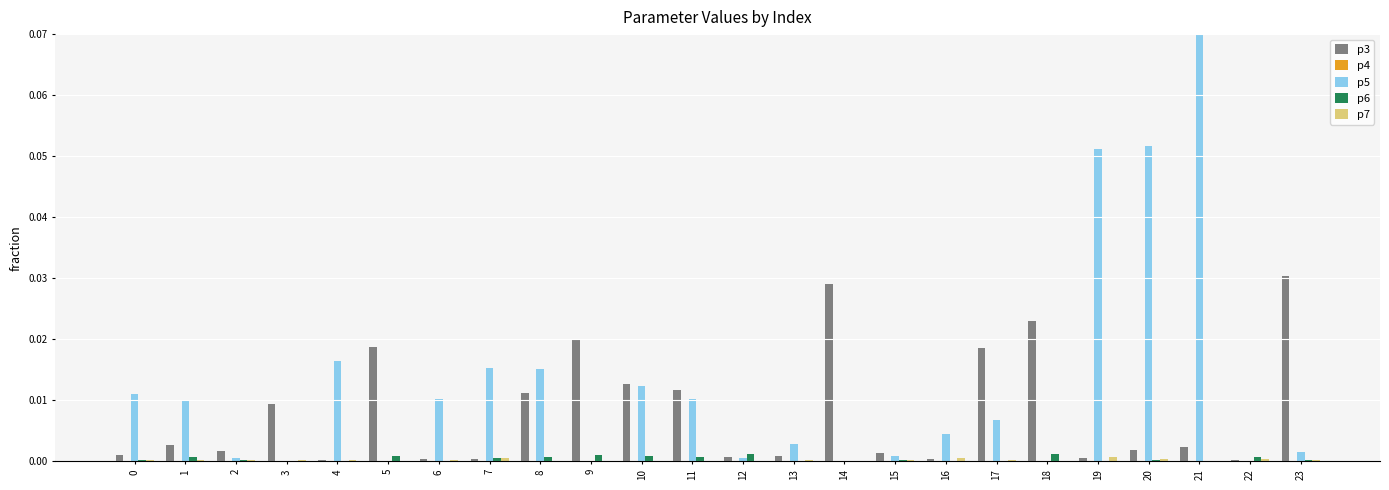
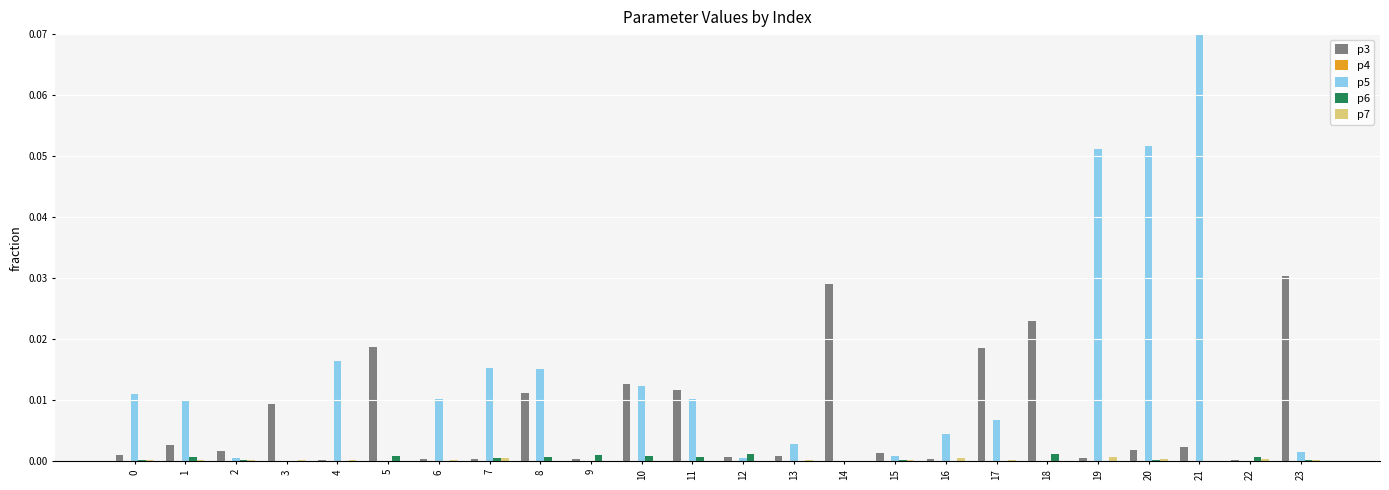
p3, 9: 0.020 -> 0.000
